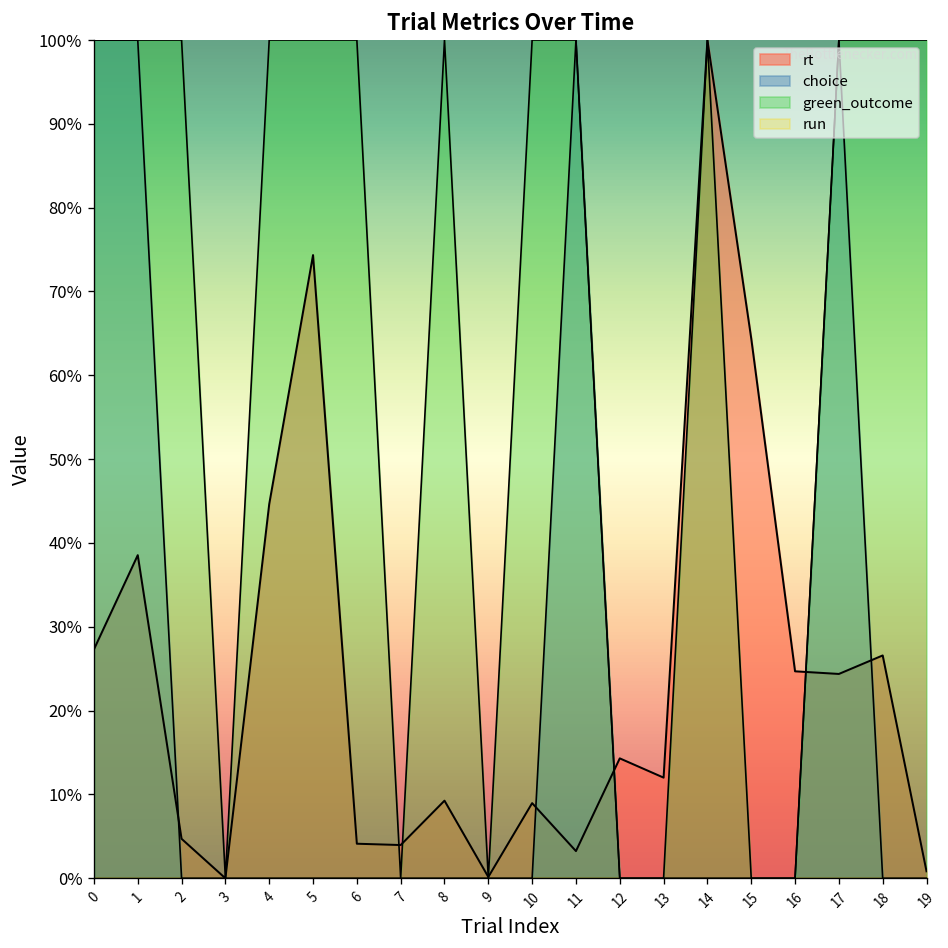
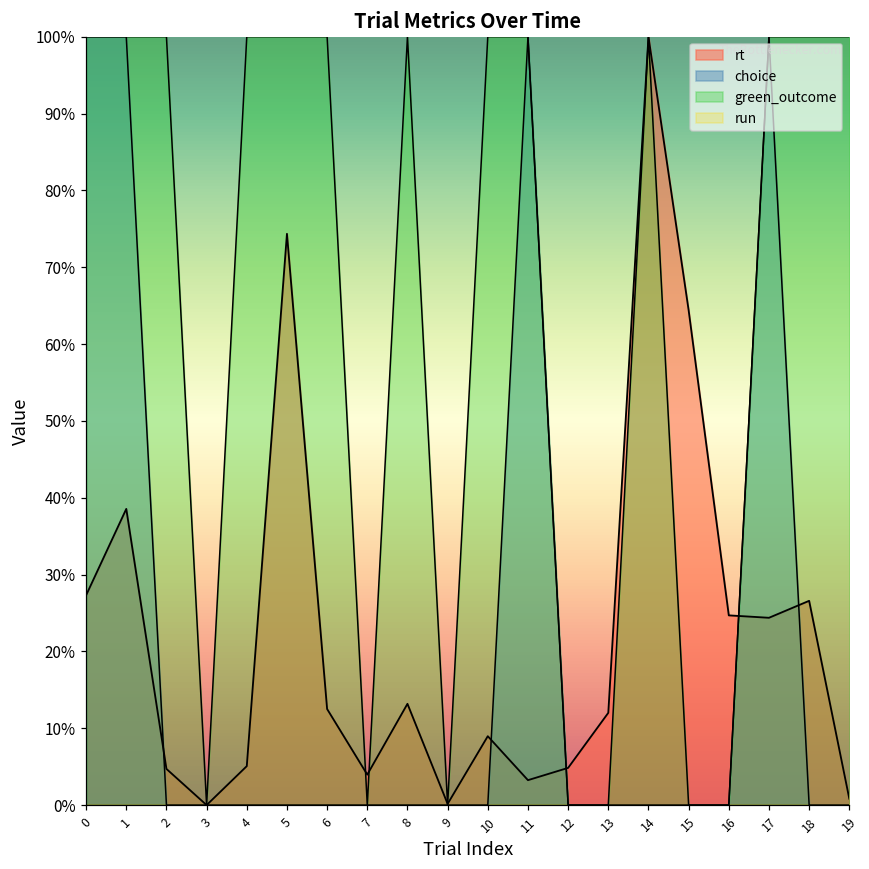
rt, 4: 45% -> 5%
rt, 6: 4% -> 13%
rt, 8: 9% -> 13%
rt, 12: 14% -> 5%
